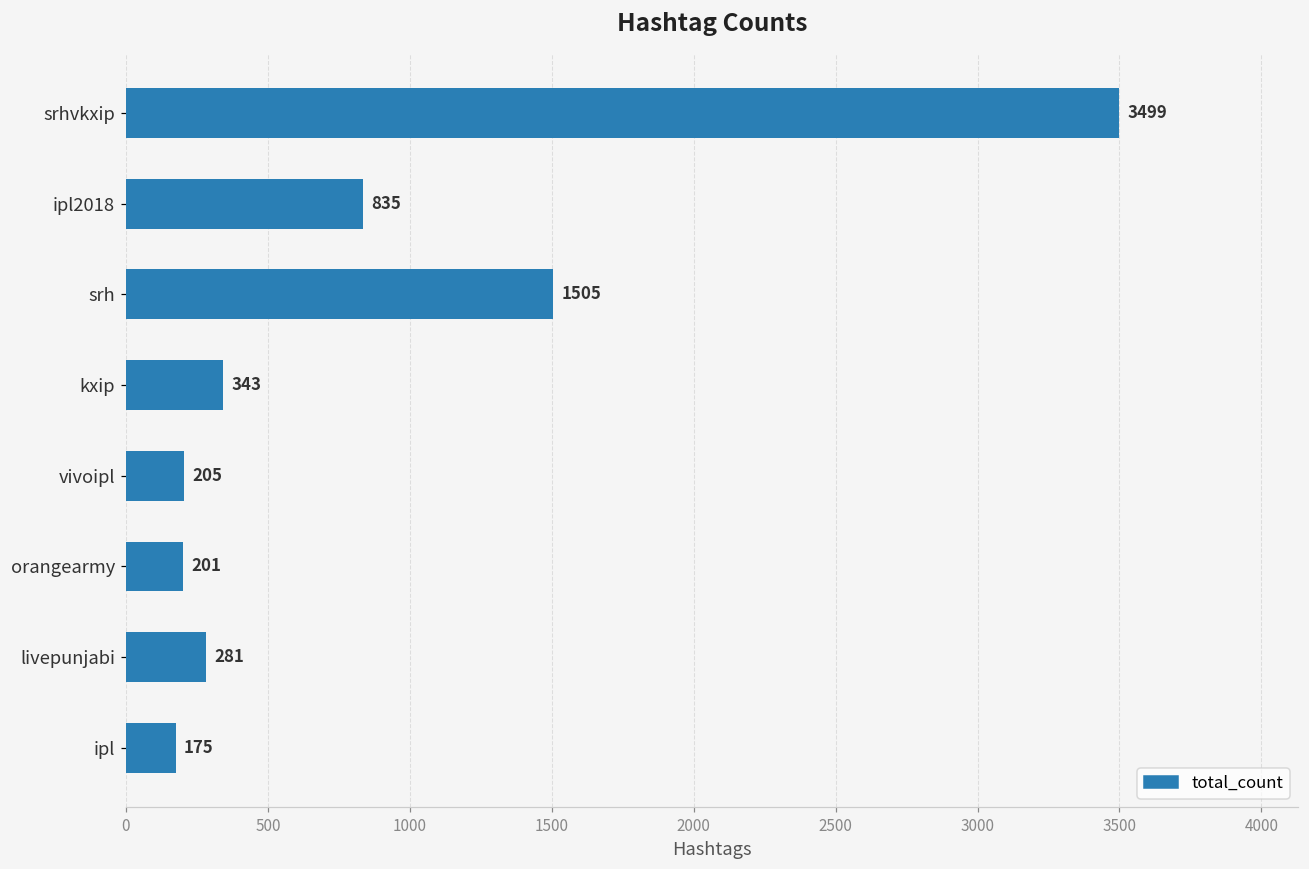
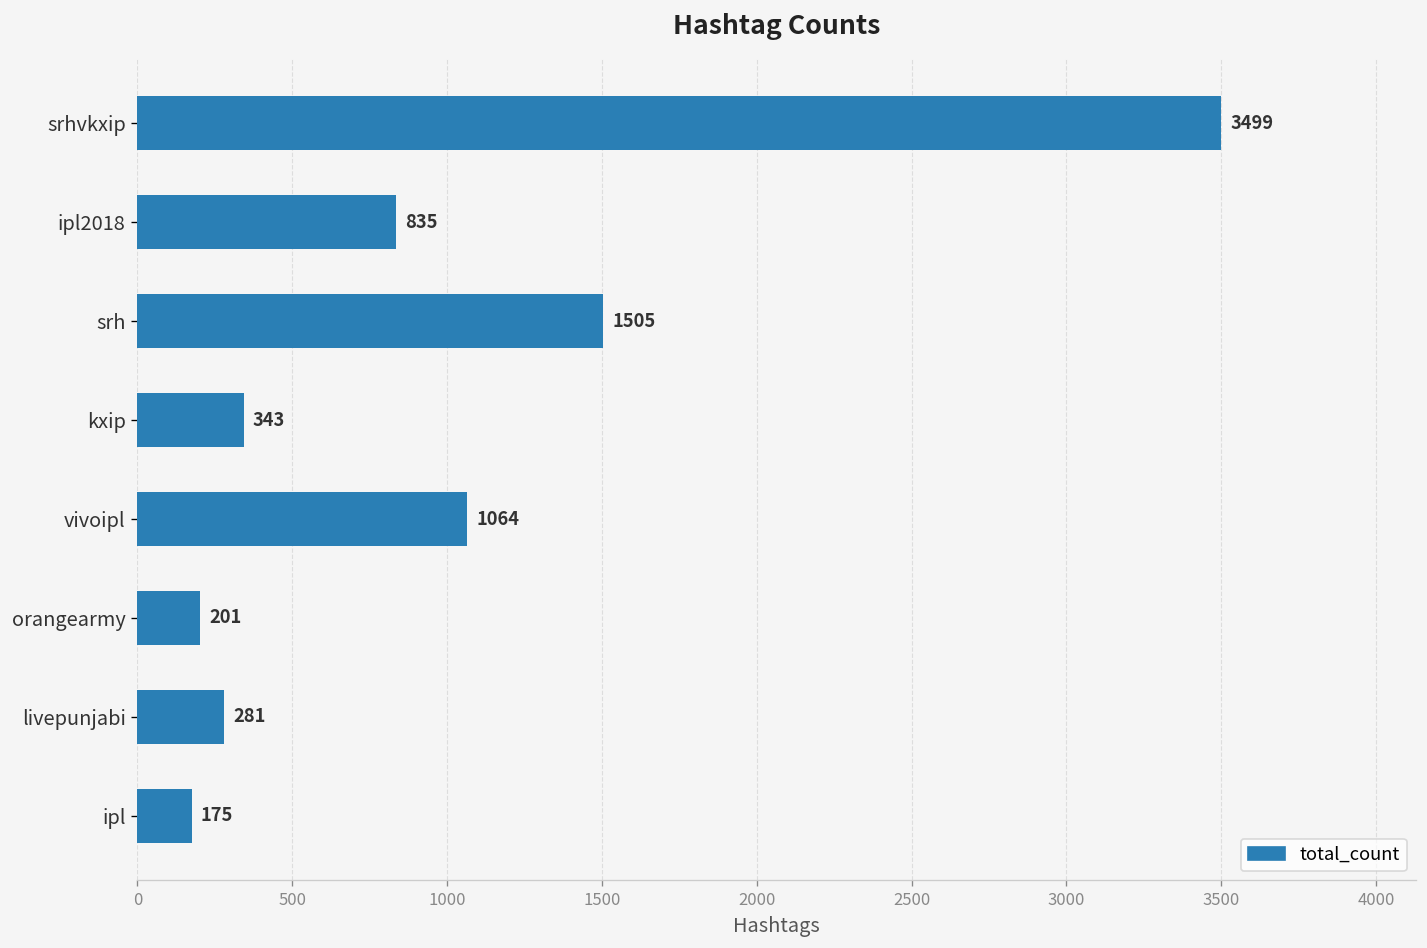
vivoipl: 205 -> 1064
